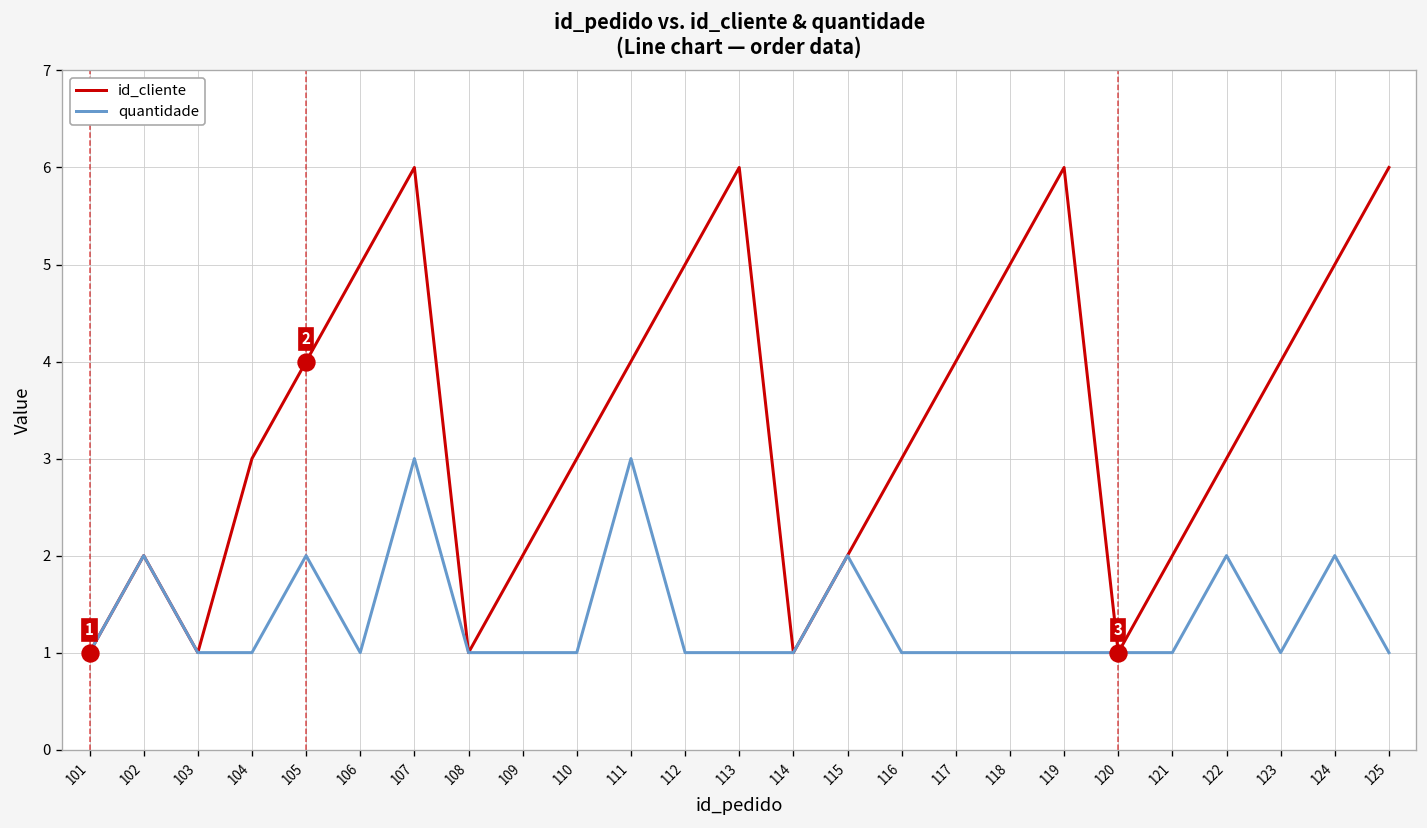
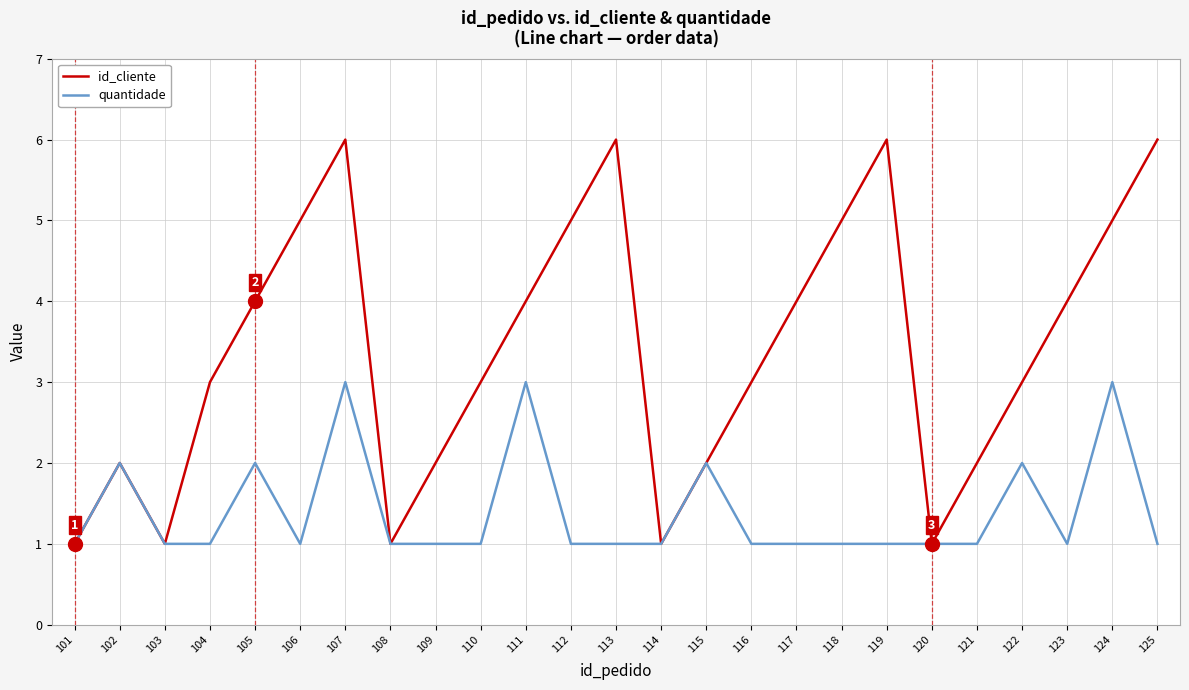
quantidade, 124: 2 -> 3
